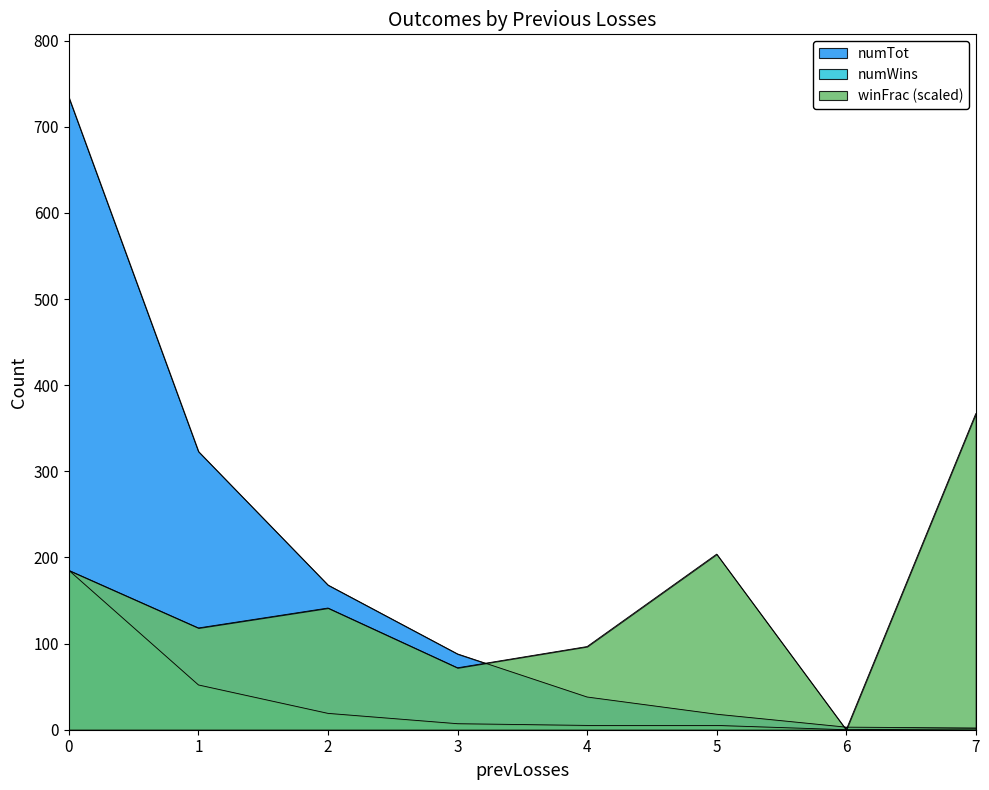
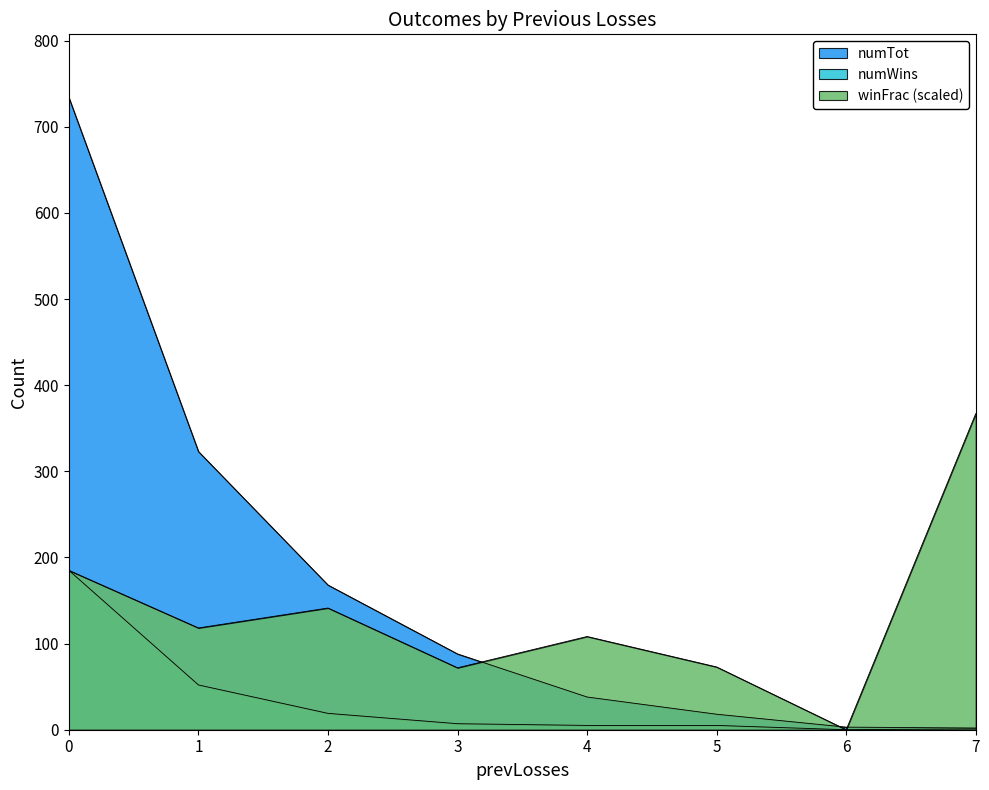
winFrac (scaled), 4: 100 -> 110
winFrac (scaled), 5: 200 -> 70
